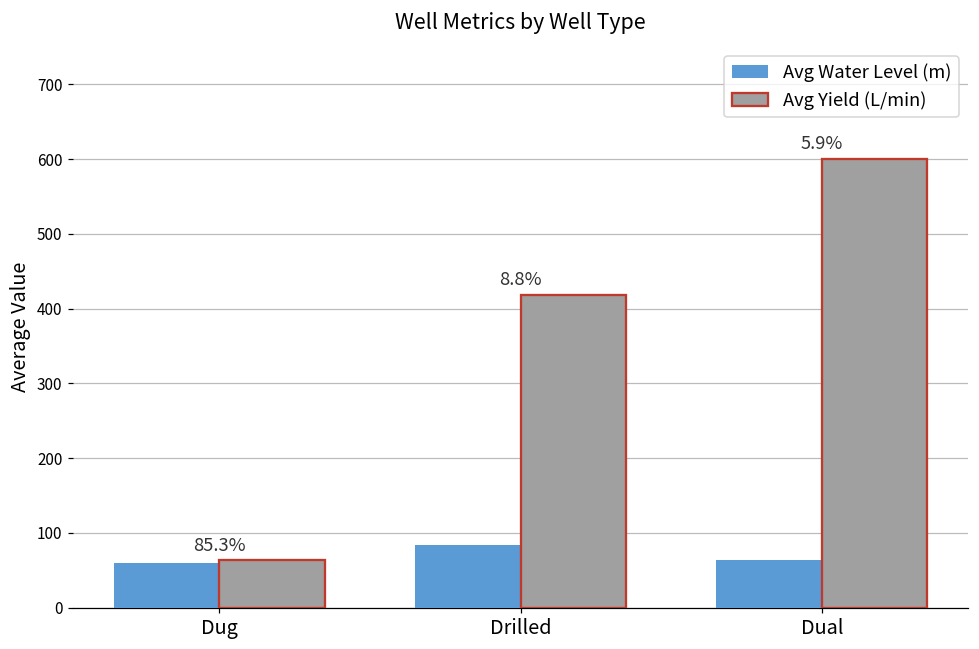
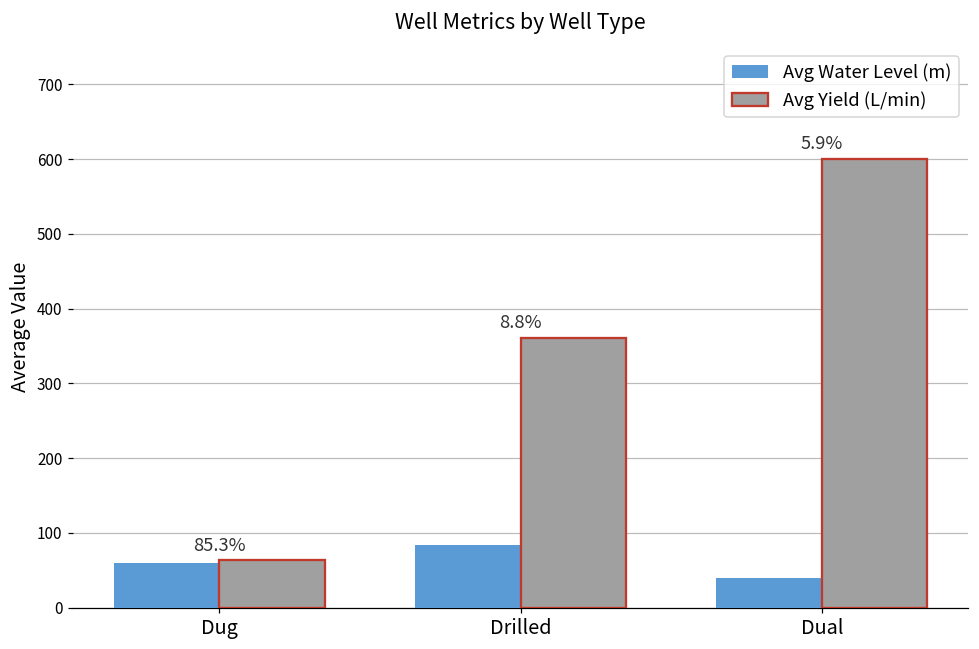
Avg Yield (L/min), Drilled: 420 -> 360
Avg Water Level (m), Dual: 60 -> 40
